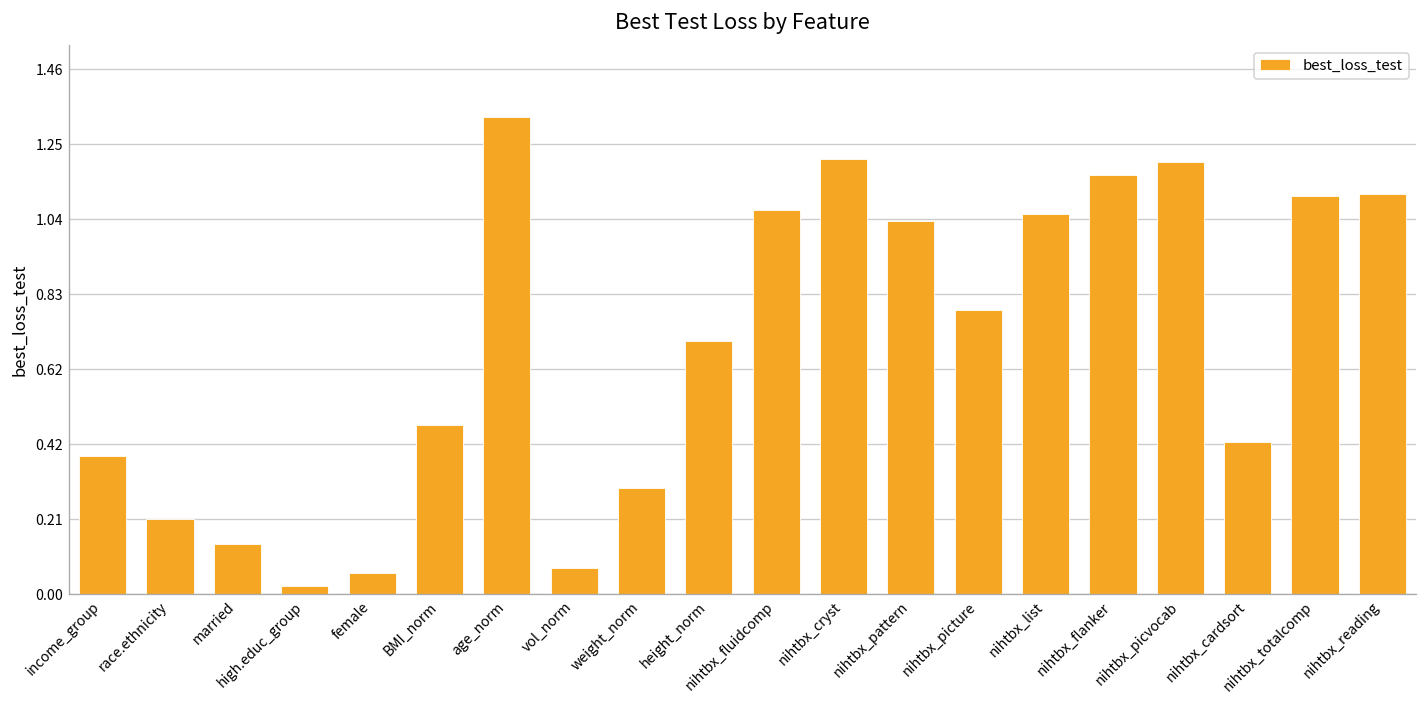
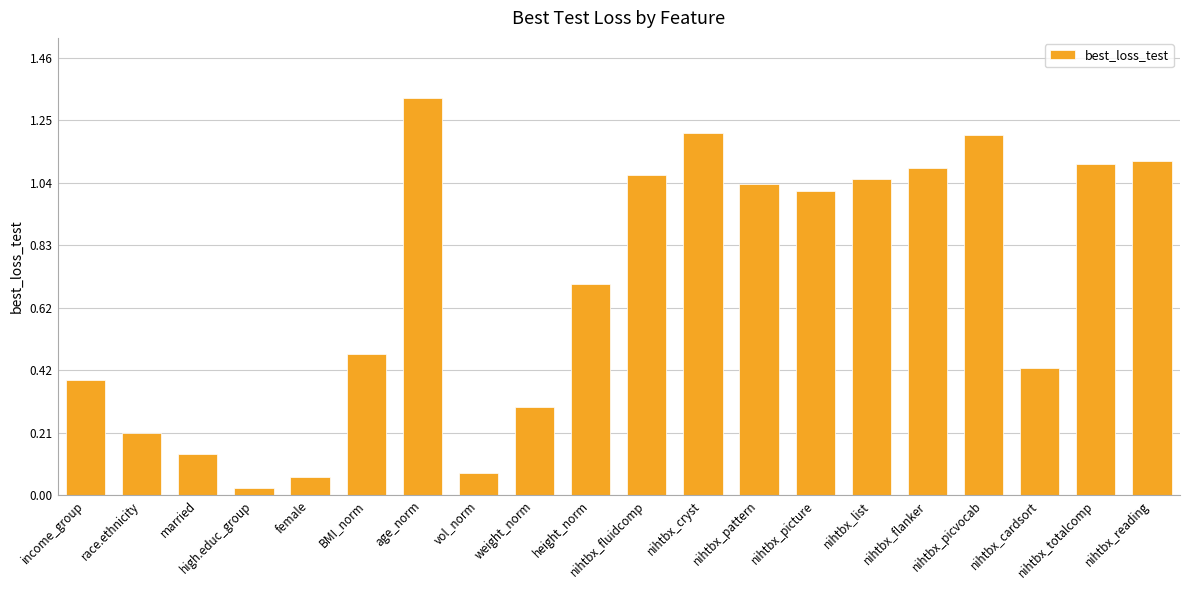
nihtbx_picture: 0.79 -> 1.01
nihtbx_flanker: 1.17 -> 1.09
